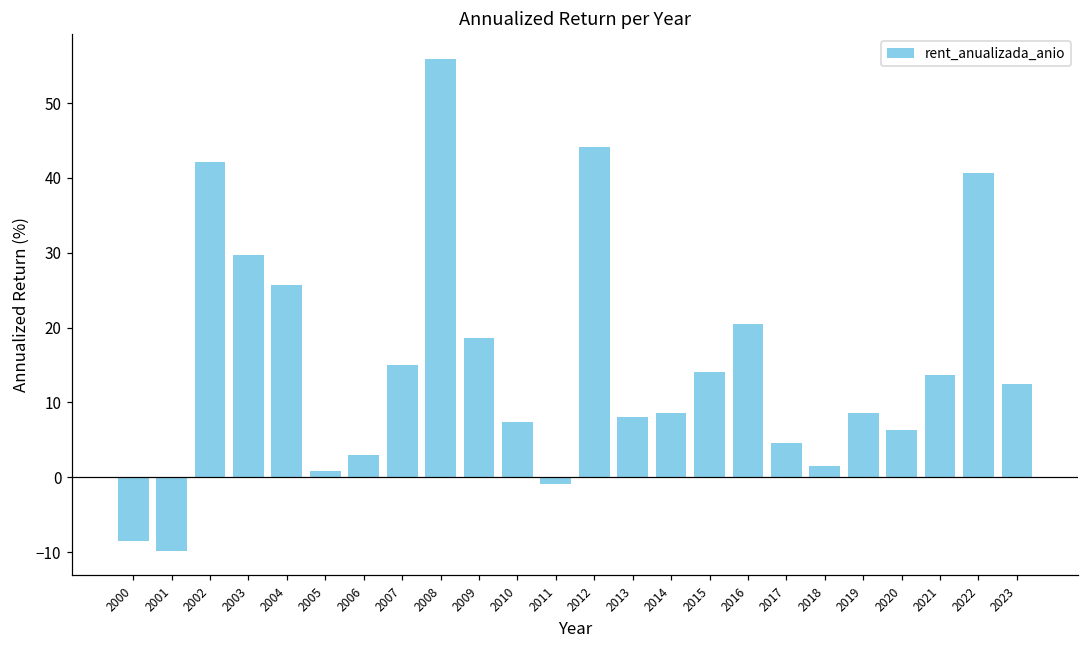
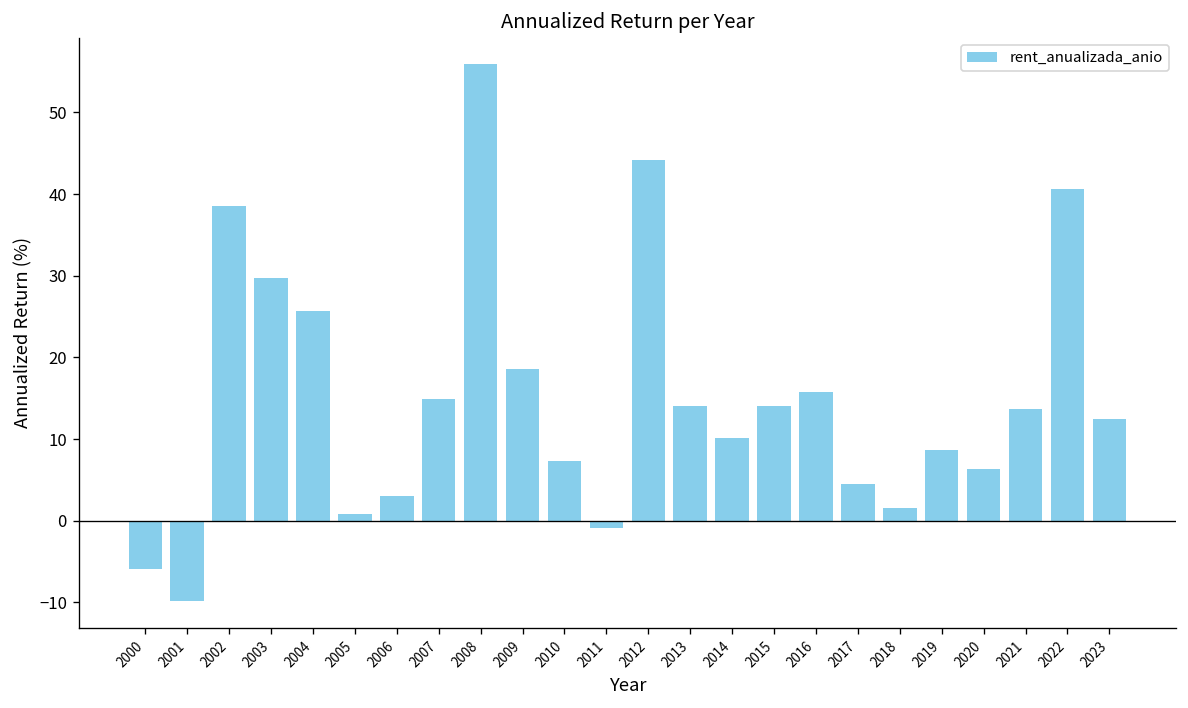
2000: -9 -> -6
2002: 42 -> 39
2013: 8 -> 14
2014: 9 -> 10
2016: 21 -> 16
